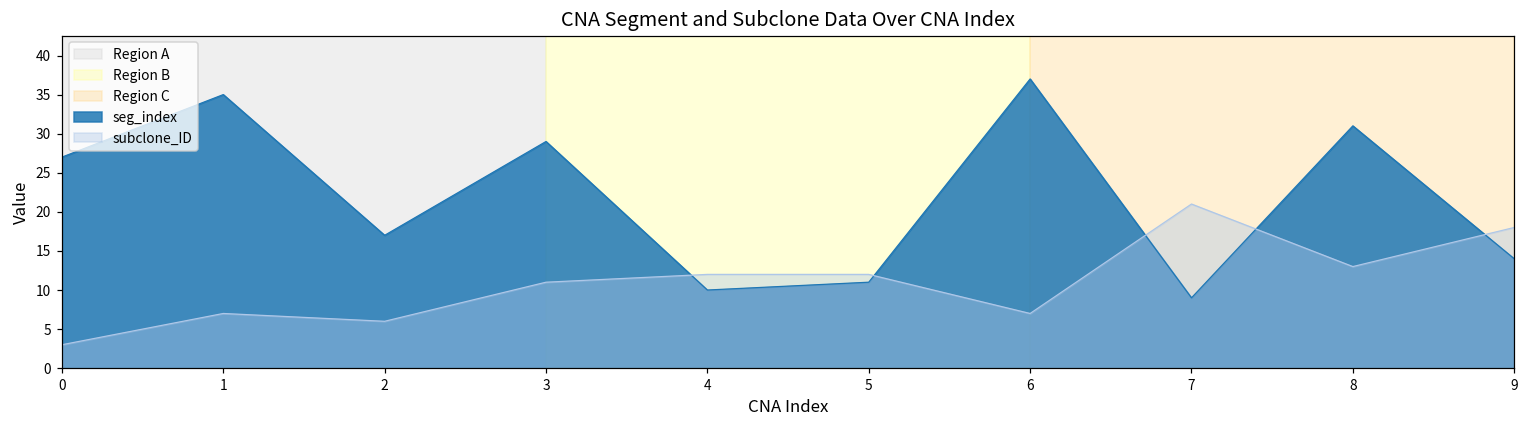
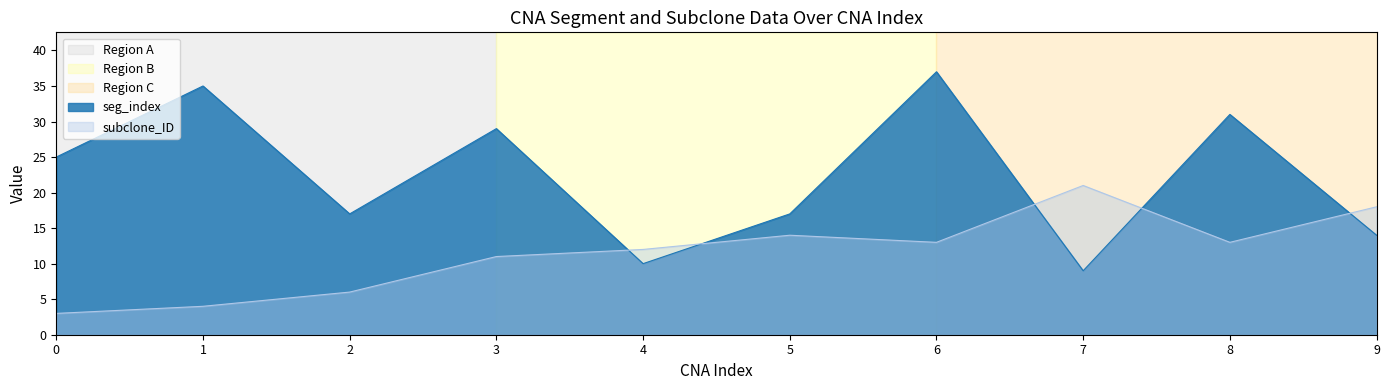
seg_index, 0: 27 -> 25
subclone_ID, 1: 7 -> 4
seg_index, 5: 11 -> 17
subclone_ID, 5: 12 -> 14
subclone_ID, 6: 7 -> 13
